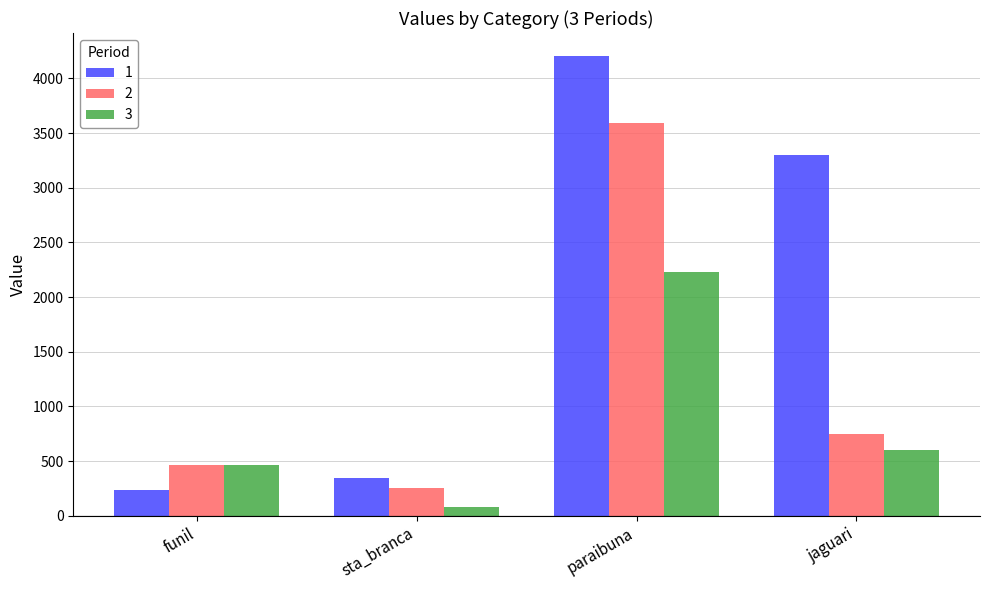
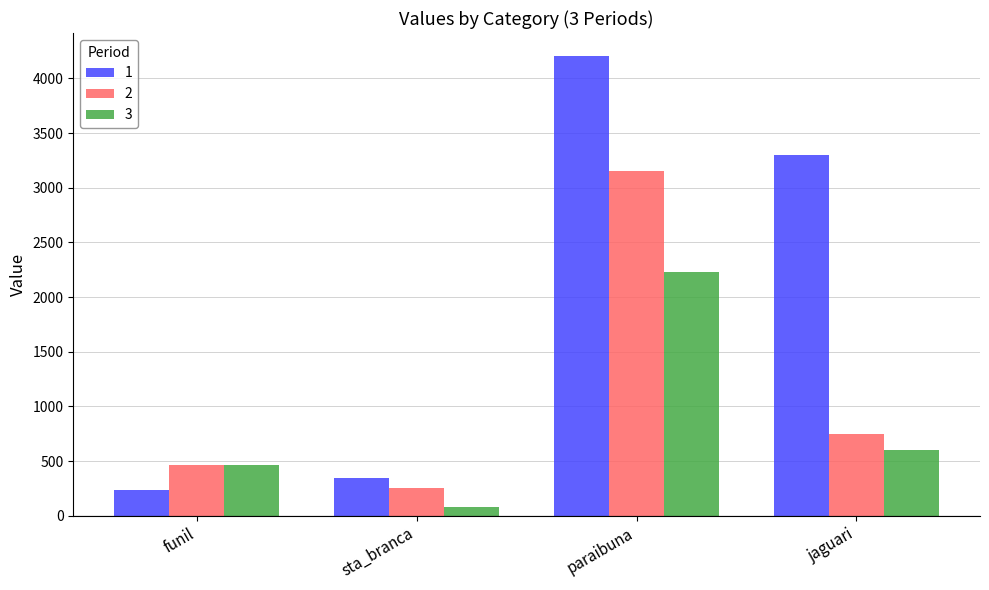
2, paraibuna: 3590 -> 3150
